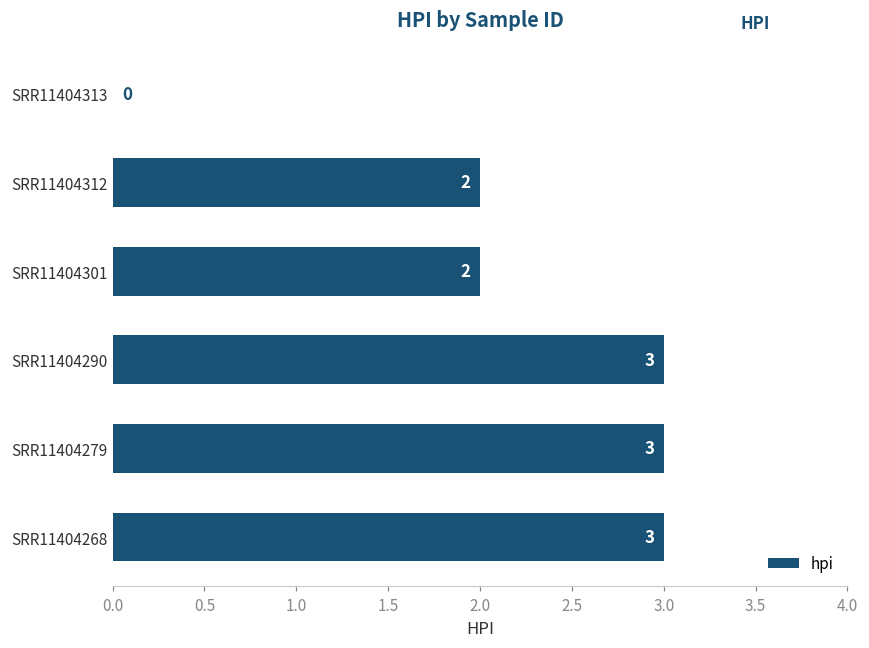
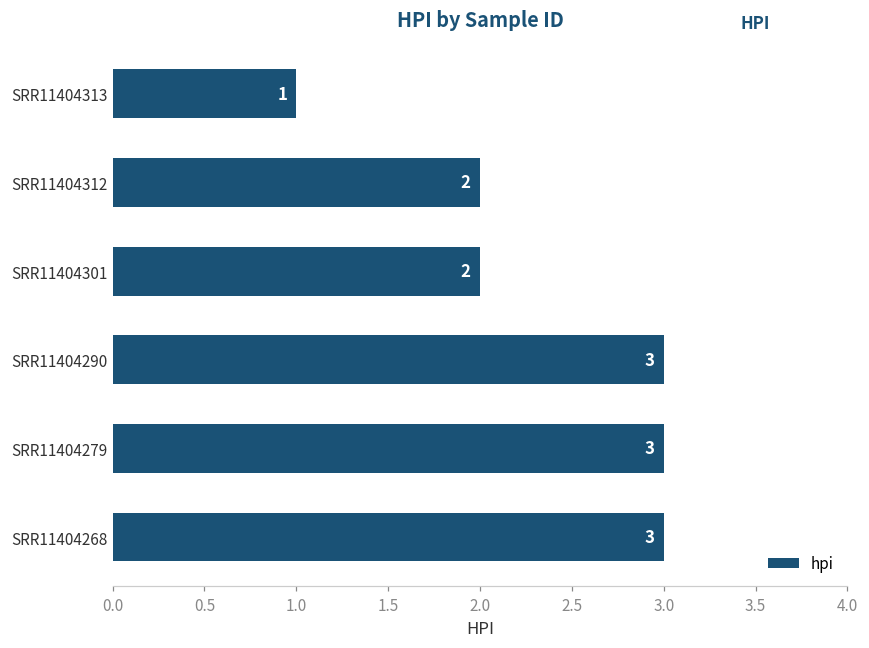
SRR11404313: 0 -> 1
